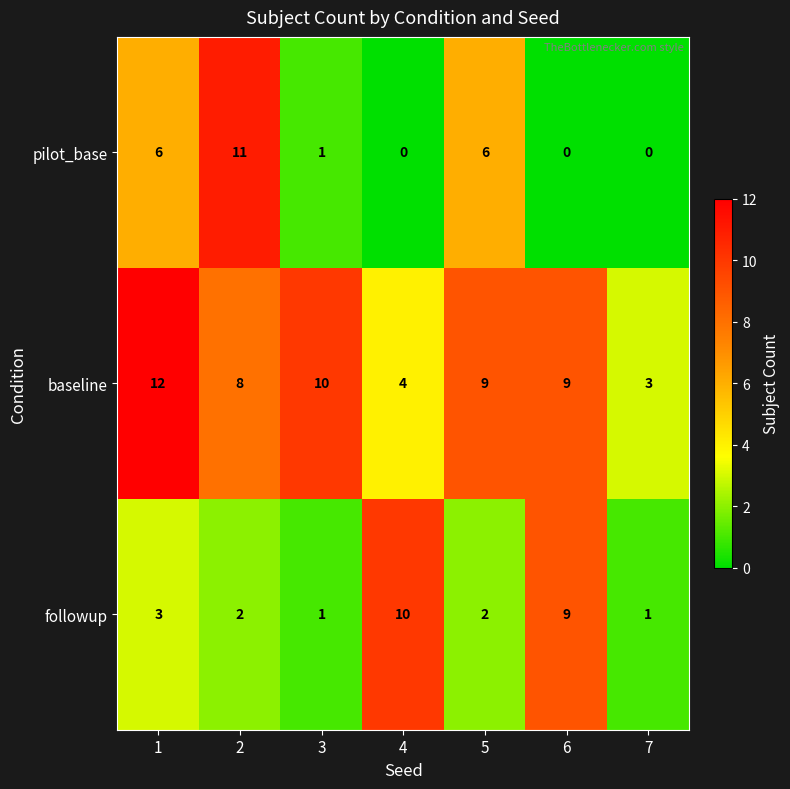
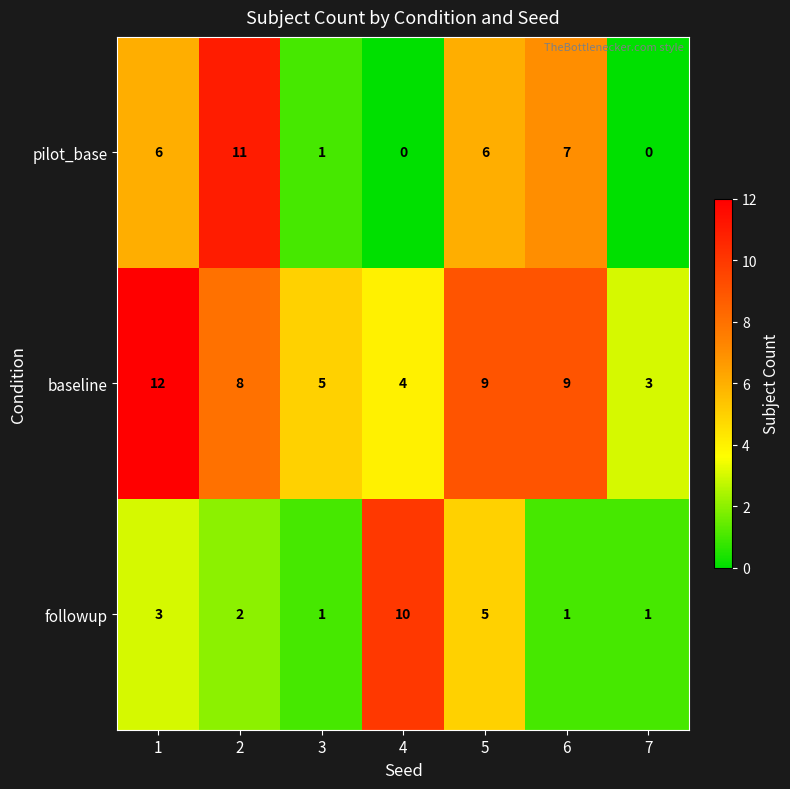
pilot_base, 6: 0 -> 7
baseline, 3: 10 -> 5
followup, 5: 2 -> 5
followup, 6: 9 -> 1
